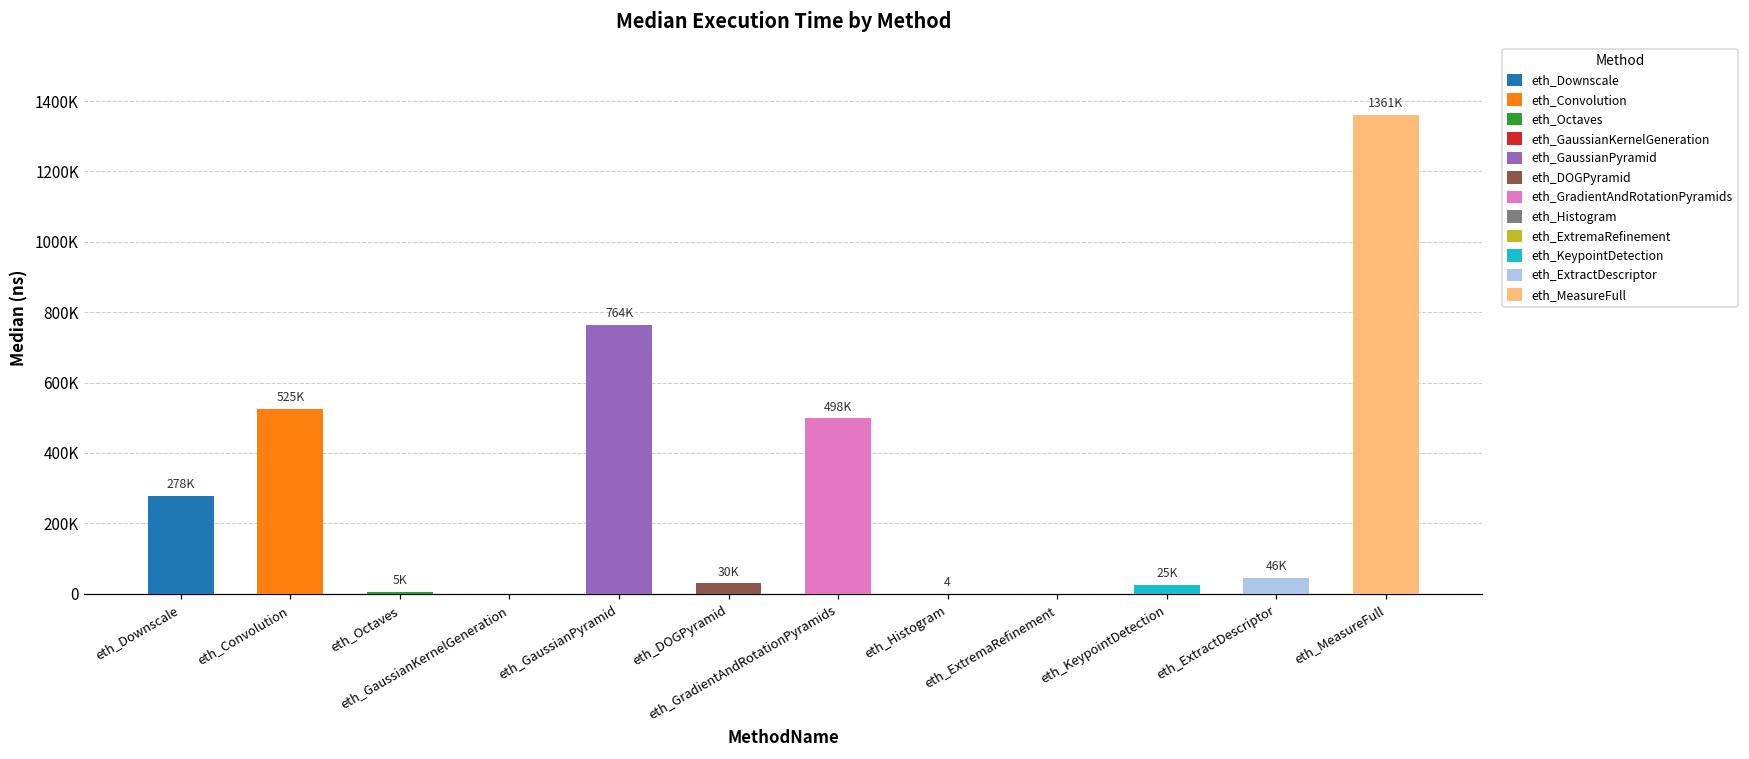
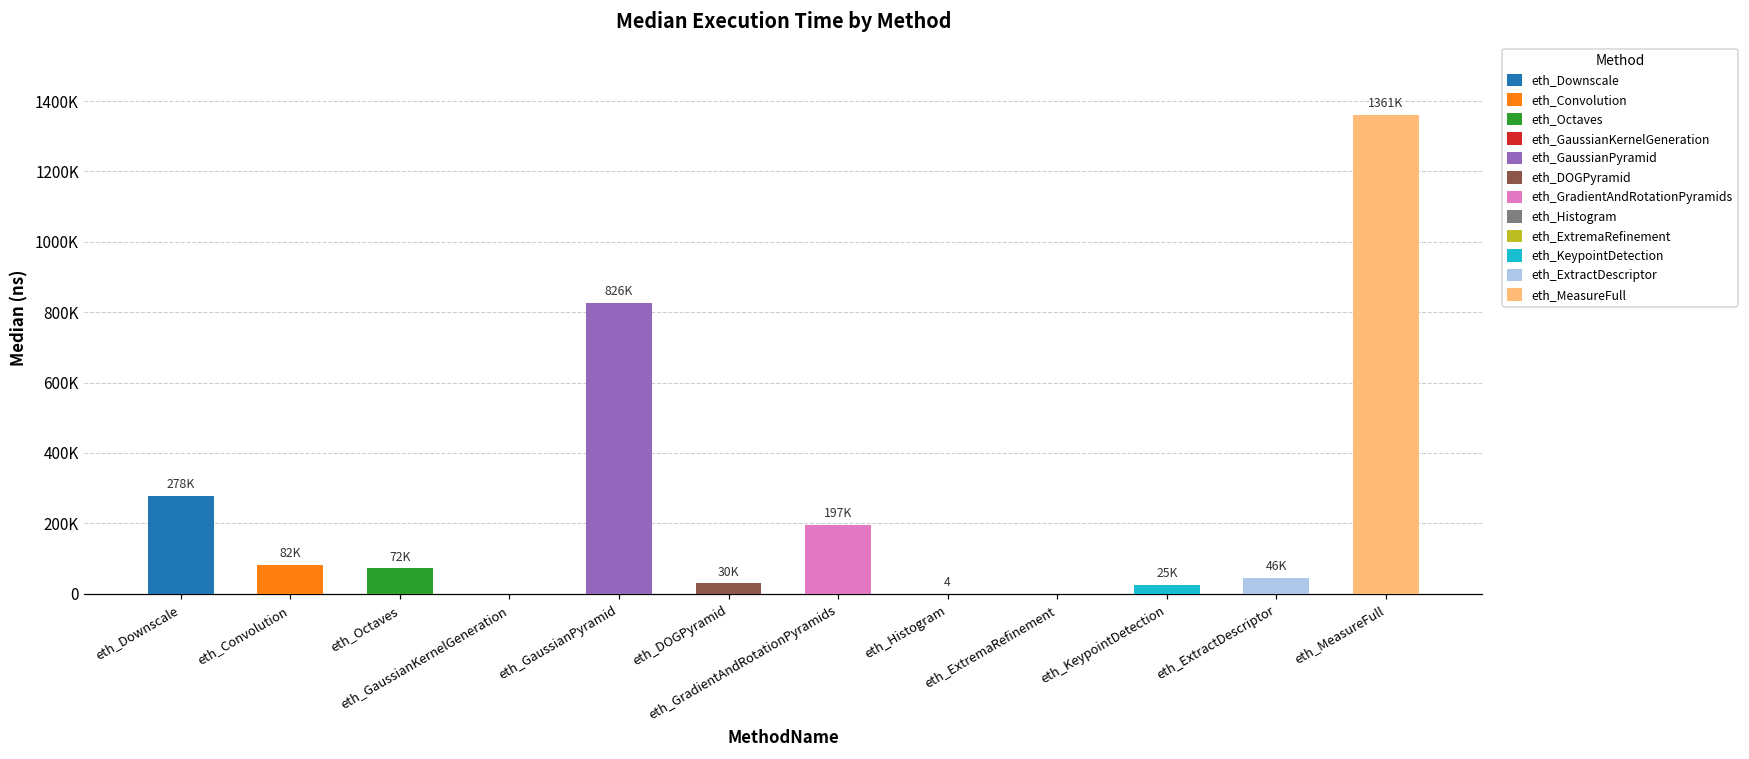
eth_Convolution: 525K -> 82K
eth_Octaves: 5K -> 72K
eth_GaussianPyramid: 764K -> 826K
eth_GradientAndRotationPyramids: 498K -> 197K
